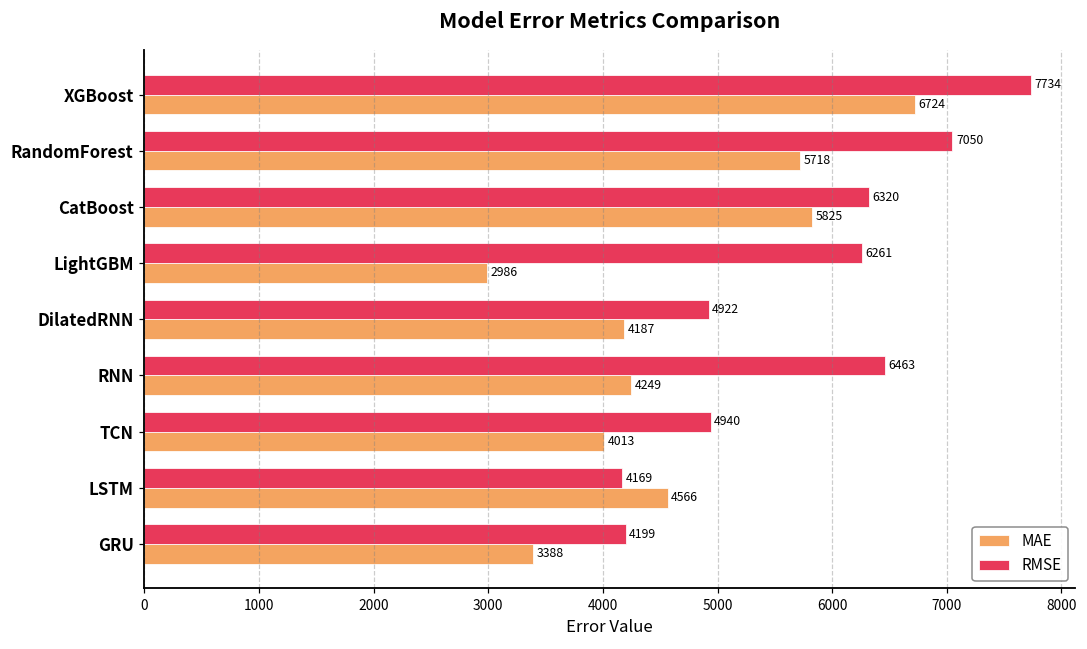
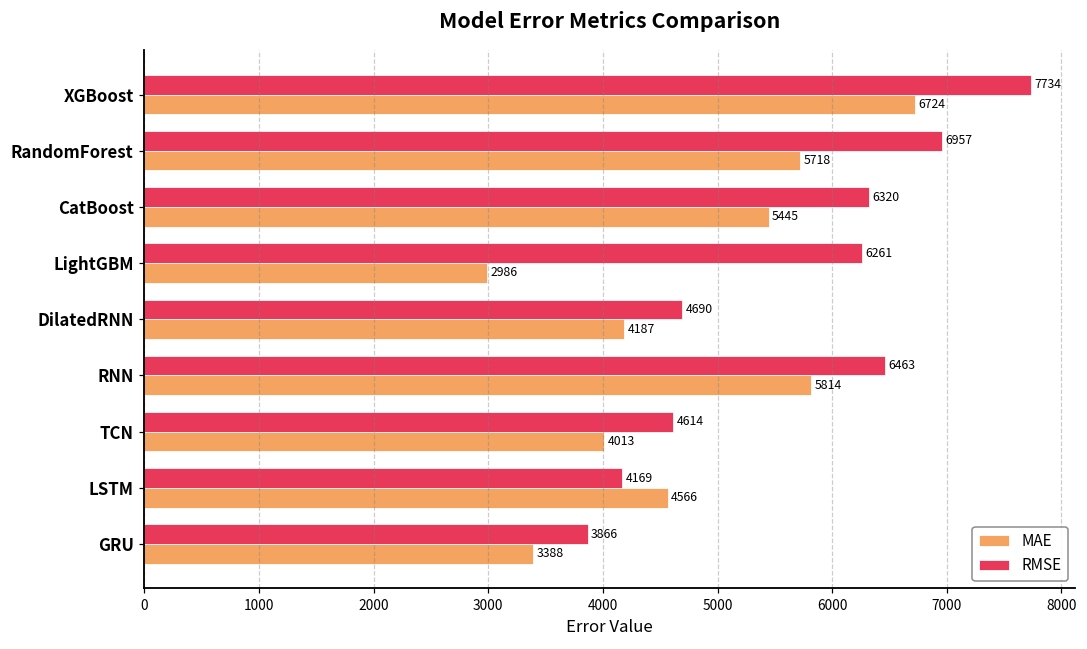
RMSE, RandomForest: 7050 -> 6957
MAE, CatBoost: 5825 -> 5445
RMSE, DilatedRNN: 4922 -> 4690
MAE, RNN: 4249 -> 5814
RMSE, TCN: 4940 -> 4614
RMSE, GRU: 4199 -> 3866
